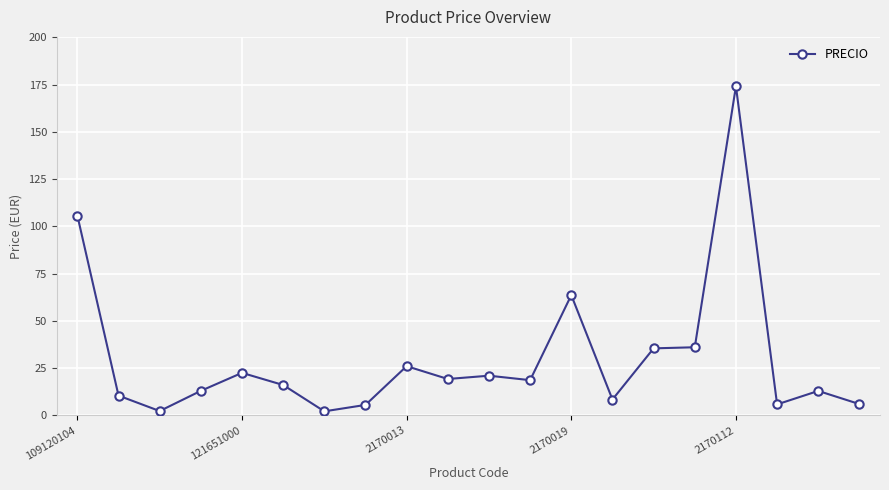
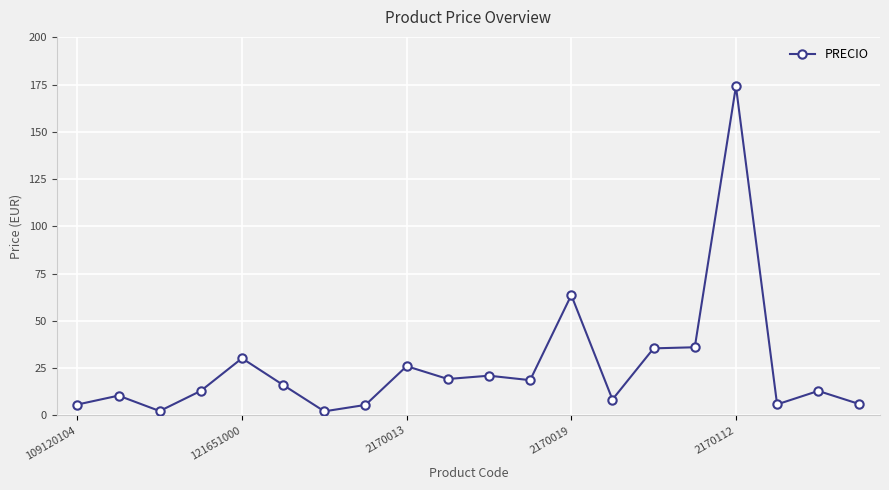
109120104: 106 -> 6
121651000: 22 -> 30
